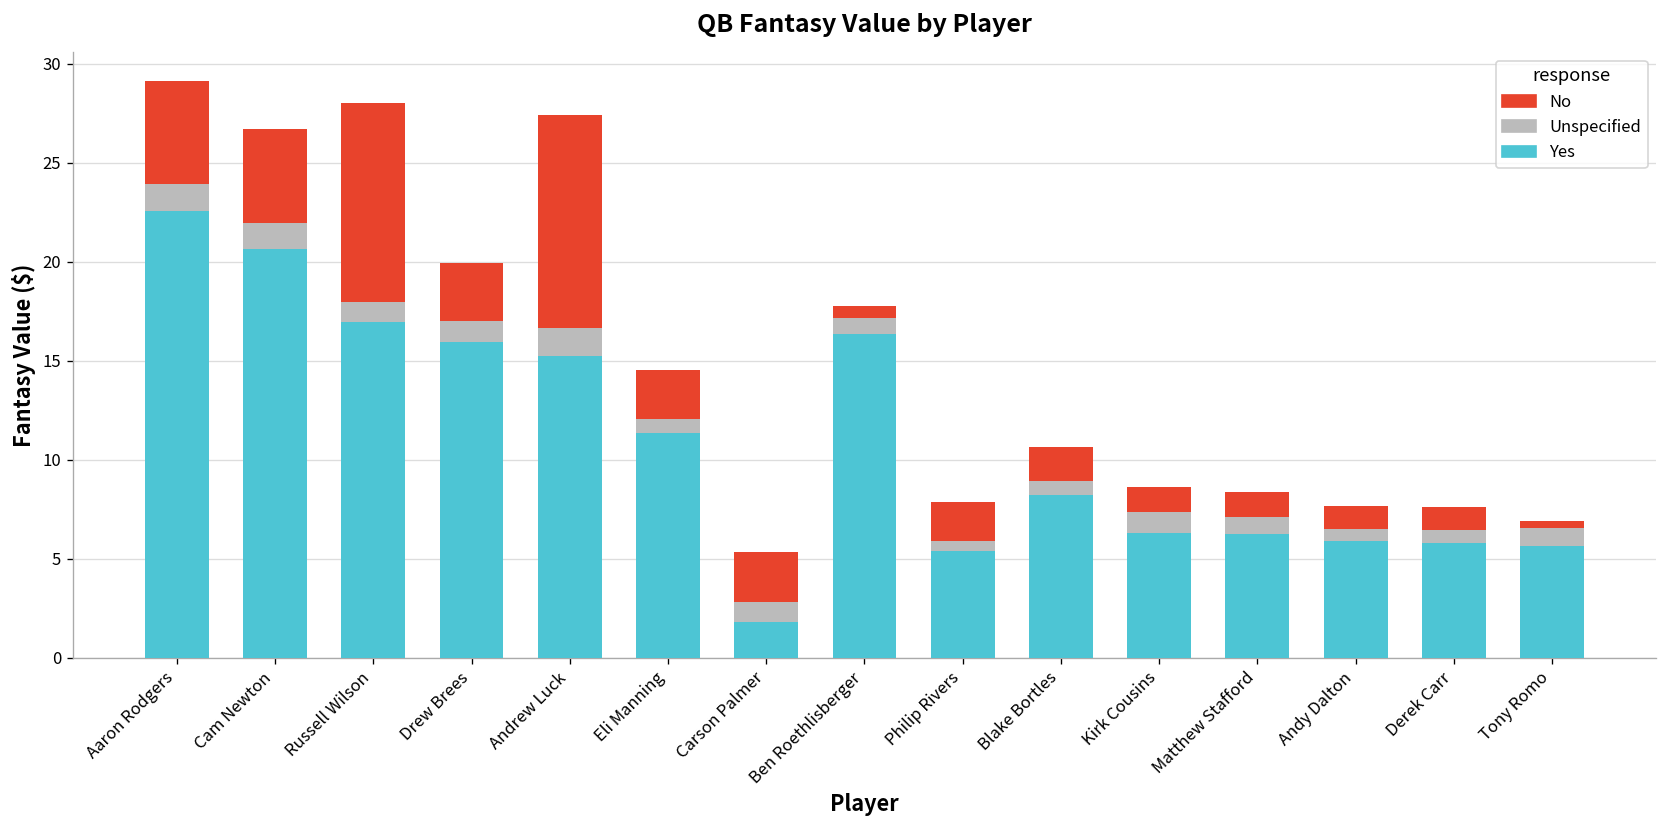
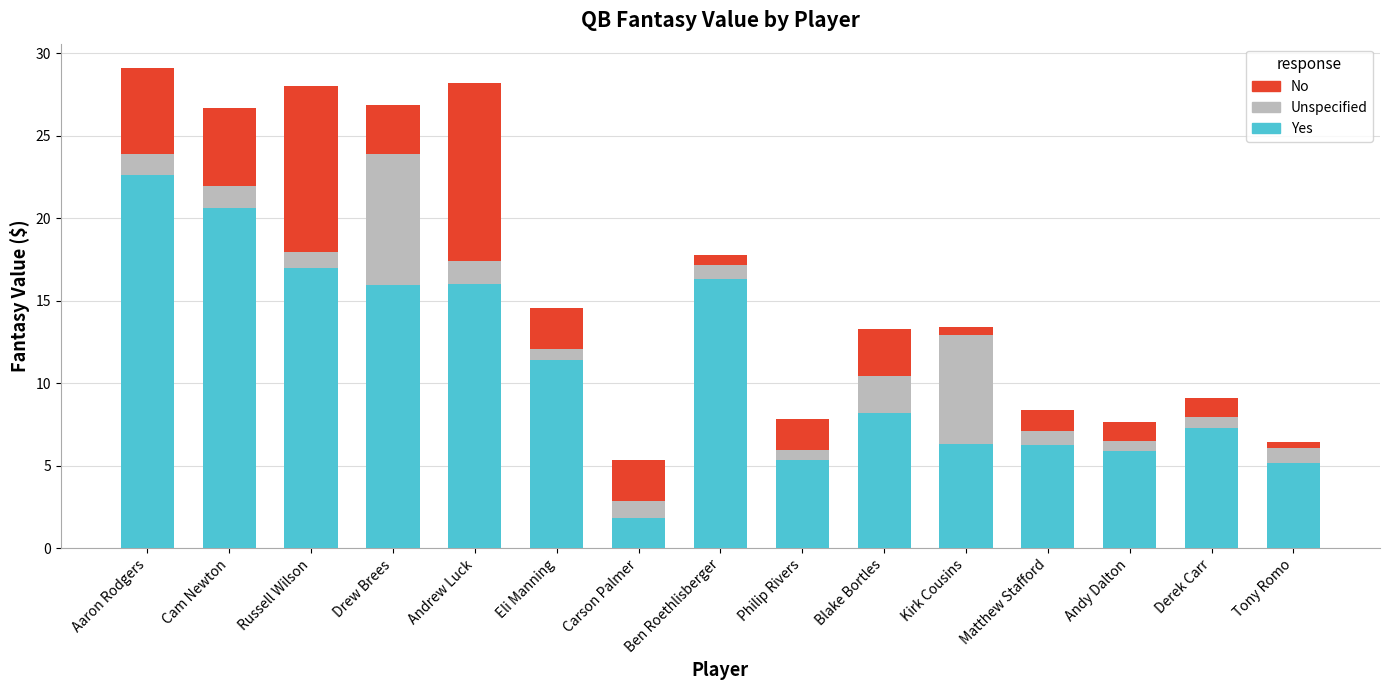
Unspecified, Drew Brees: 1.0 -> 7.9
Yes, Andrew Luck: 15.2 -> 16.0
Unspecified, Blake Bortles: 0.7 -> 2.2
No, Blake Bortles: 1.7 -> 2.9
Unspecified, Kirk Cousins: 1.1 -> 6.6
No, Kirk Cousins: 1.3 -> 0.4
Yes, Derek Carr: 5.8 -> 7.3
Yes, Tony Romo: 5.6 -> 5.1
